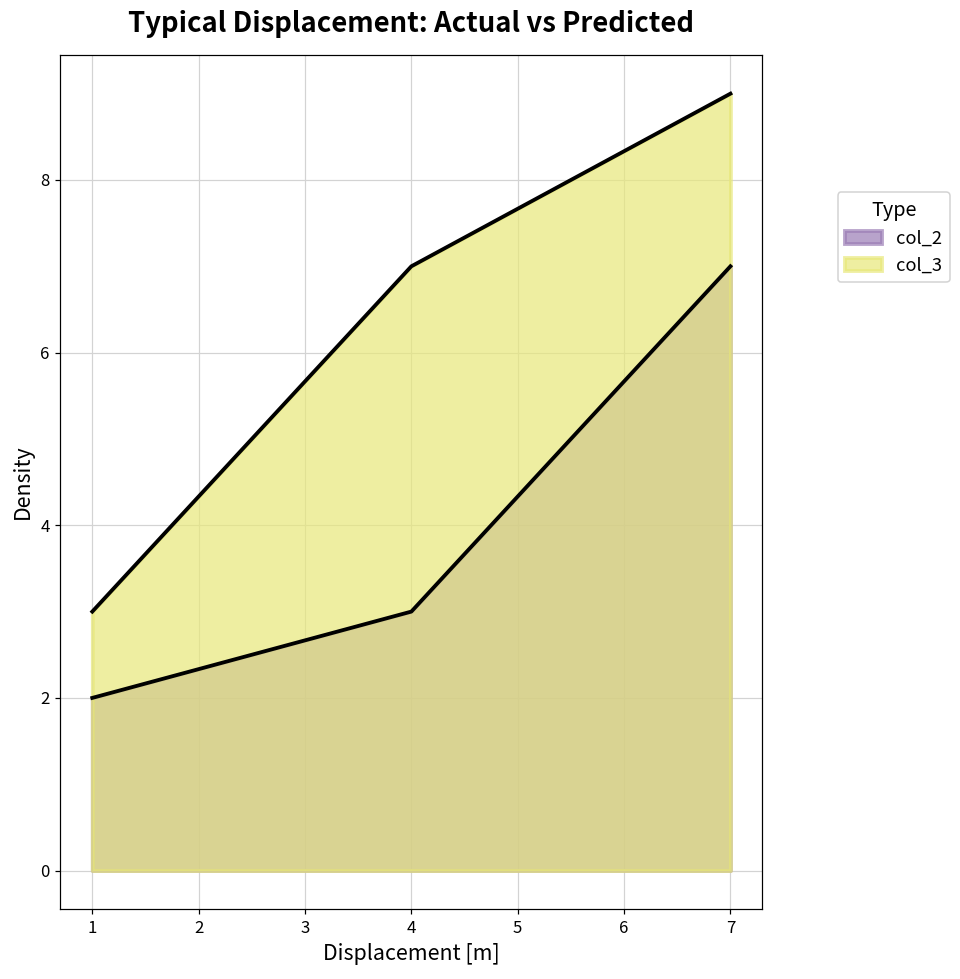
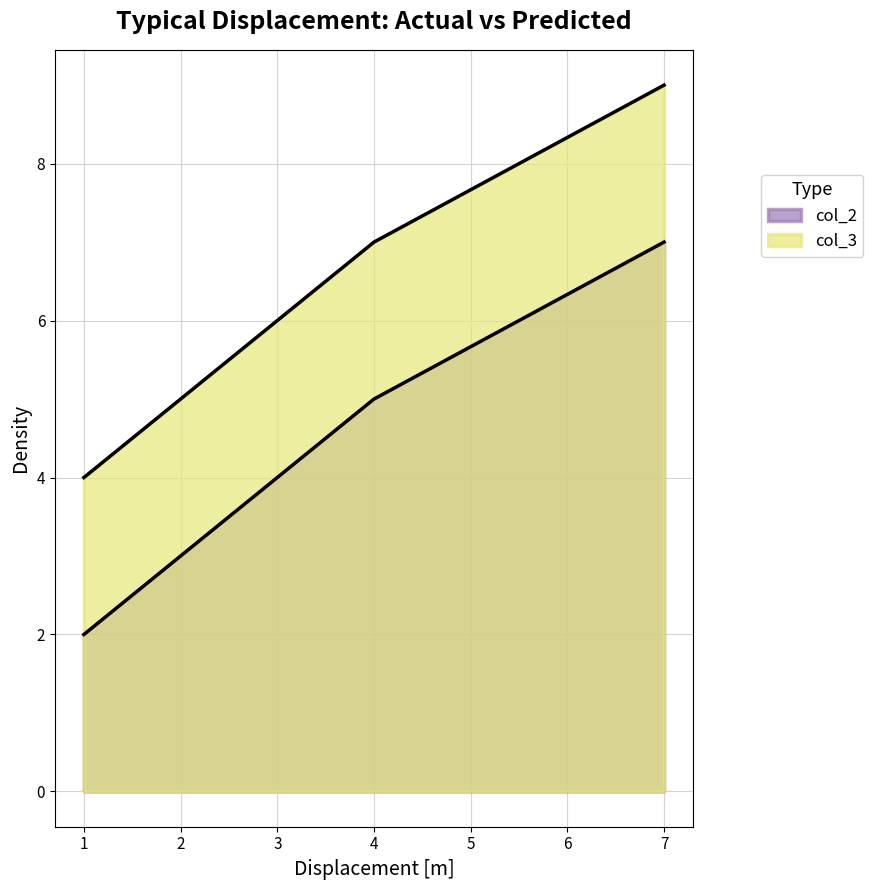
col_3, 1: 3 -> 4
col_2, 4: 3 -> 5
